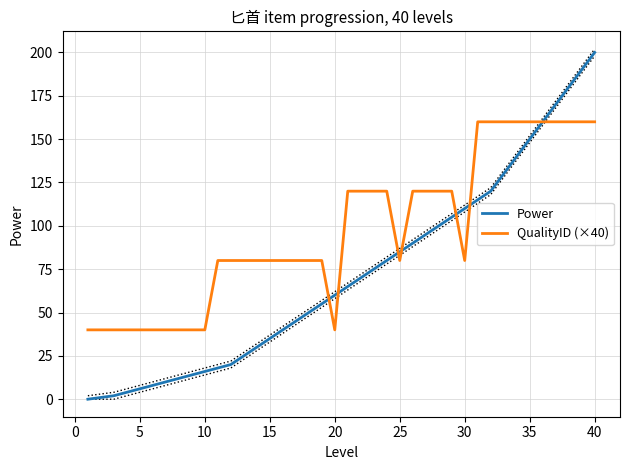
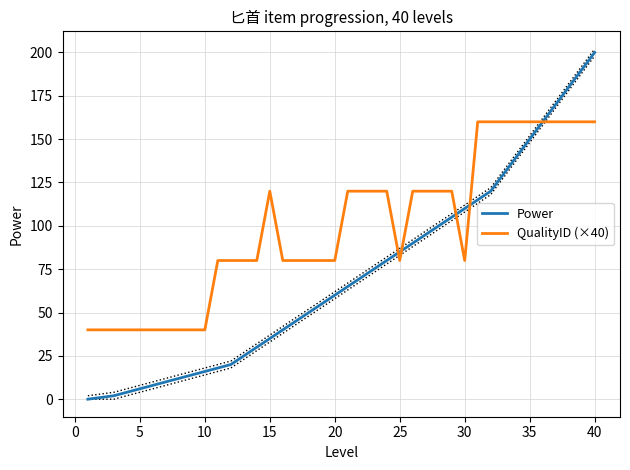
QualityID (×40), 15: 80 -> 120
QualityID (×40), 20: 40 -> 80
